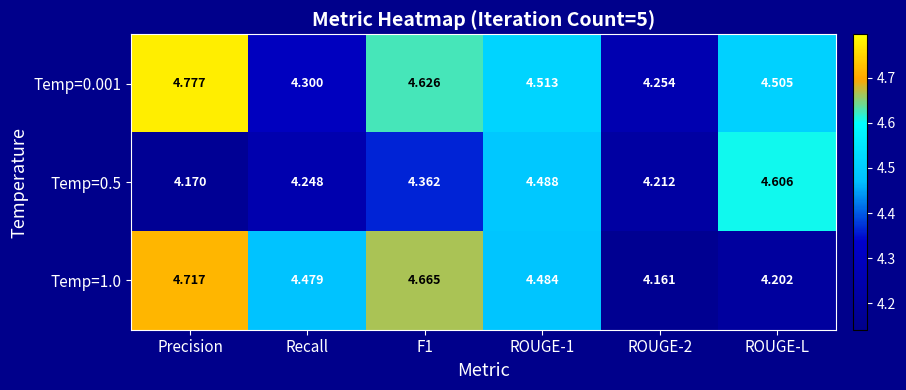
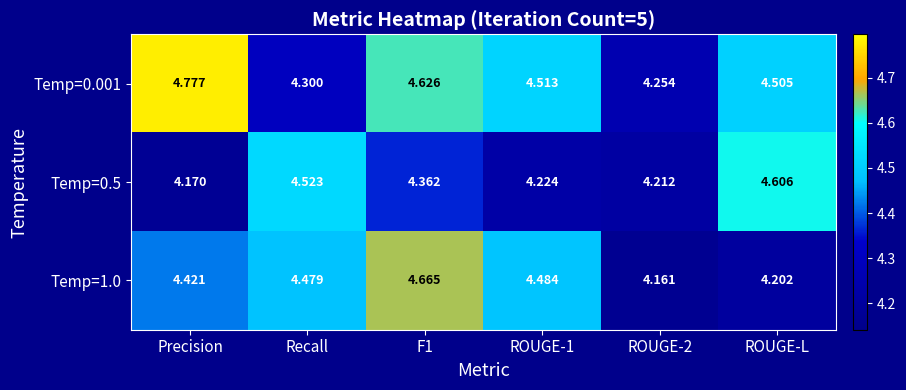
Temp=0.5, Recall: 4.248 -> 4.523
Temp=0.5, ROUGE-1: 4.488 -> 4.224
Temp=1.0, Precision: 4.717 -> 4.421
